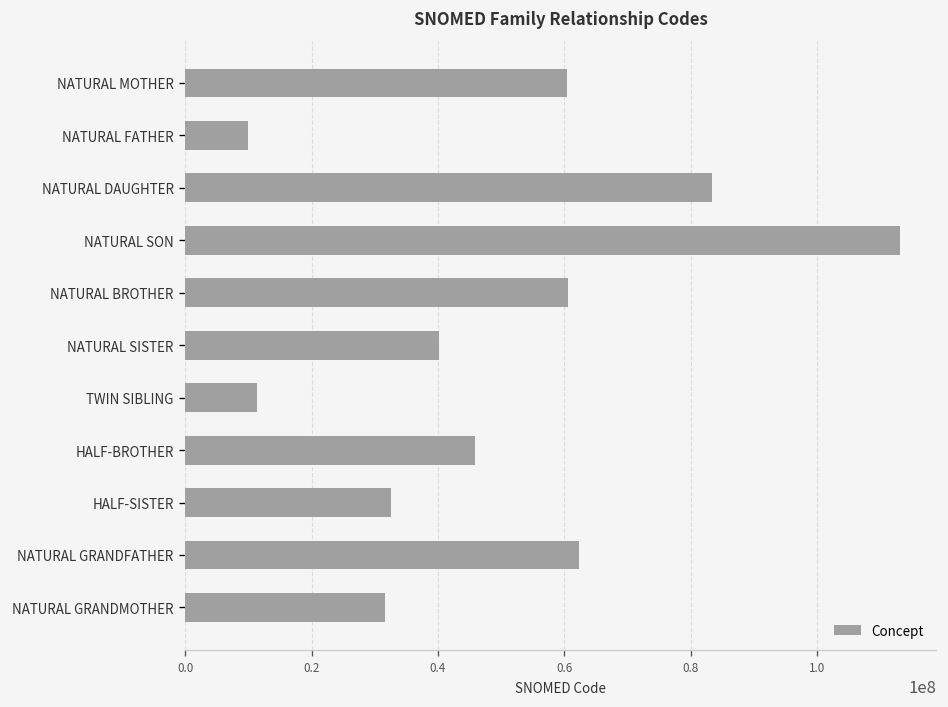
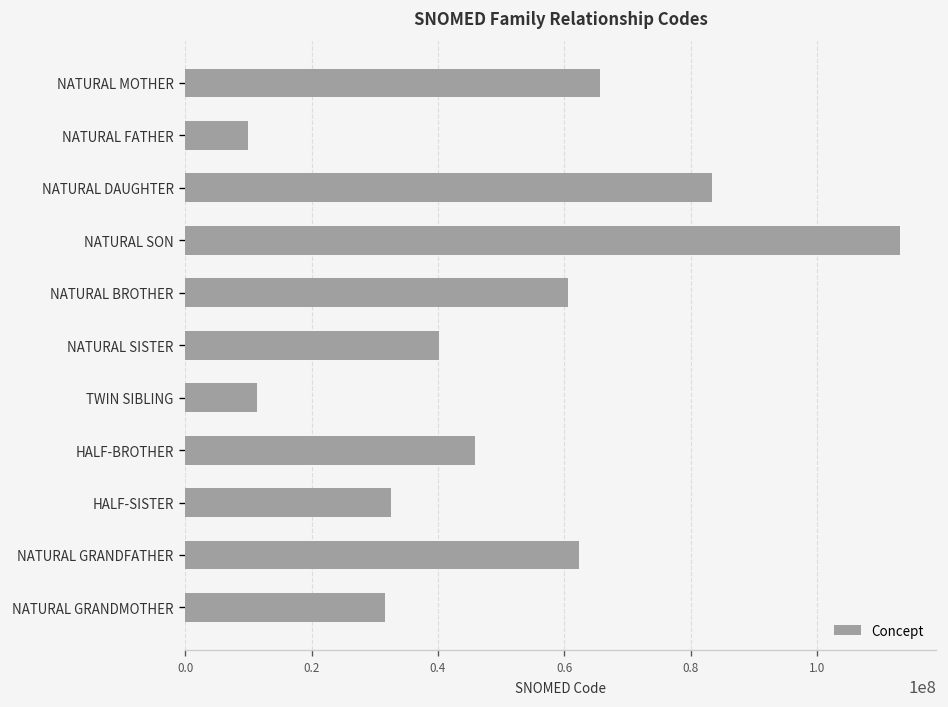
NATURAL MOTHER: 60000000 -> 66000000
